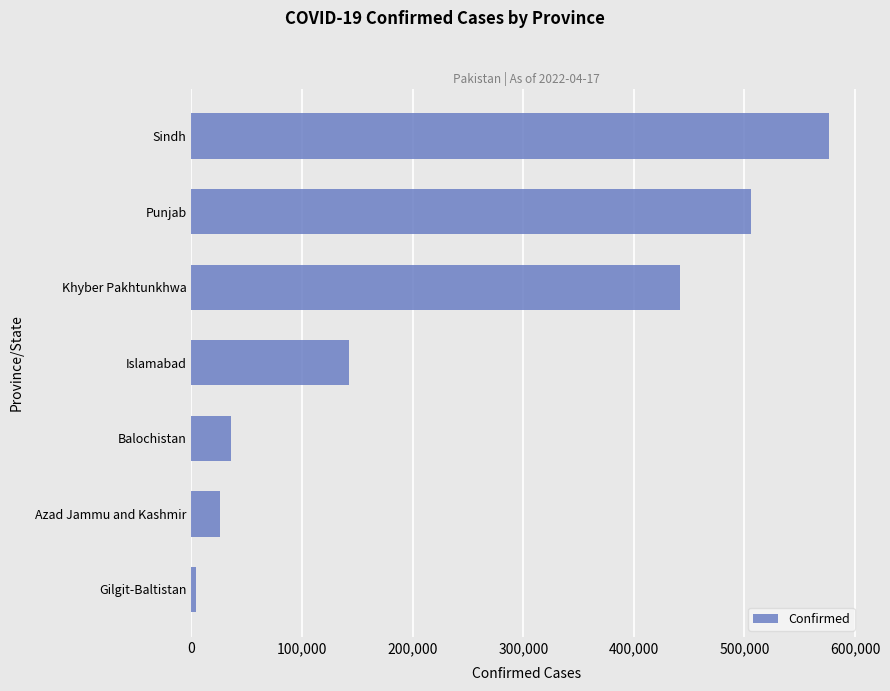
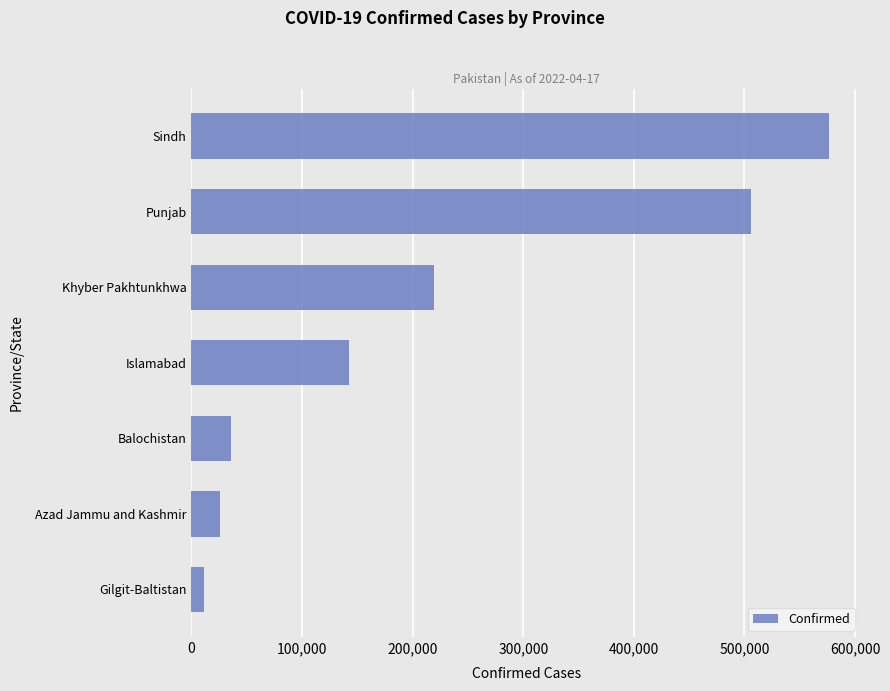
Khyber Pakhtunkhwa: 442,000 -> 219,000
Gilgit-Baltistan: 4,000 -> 12,000
